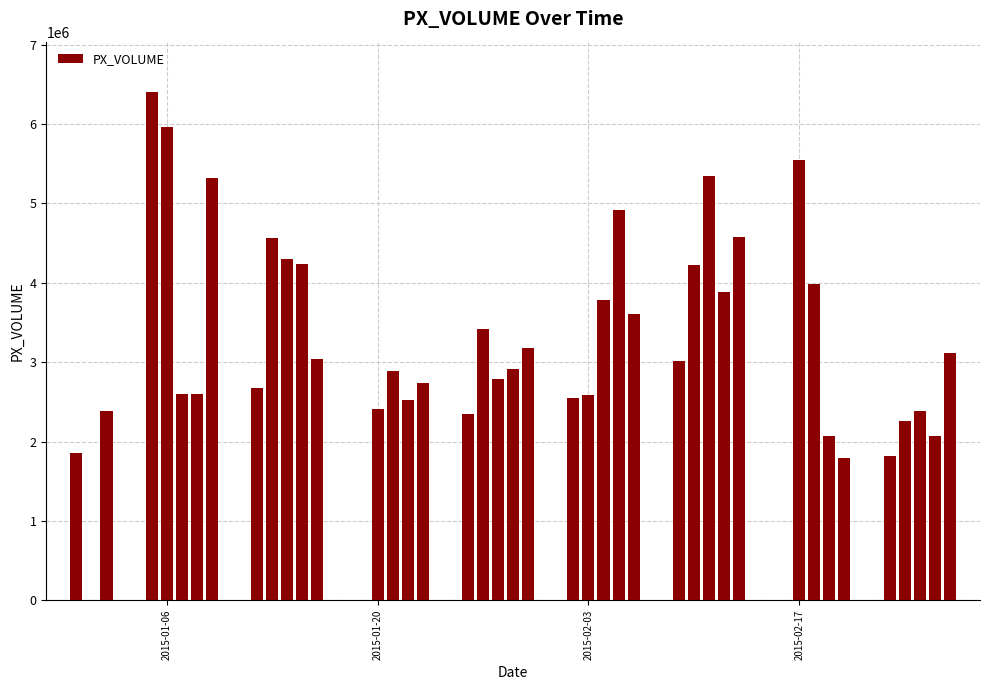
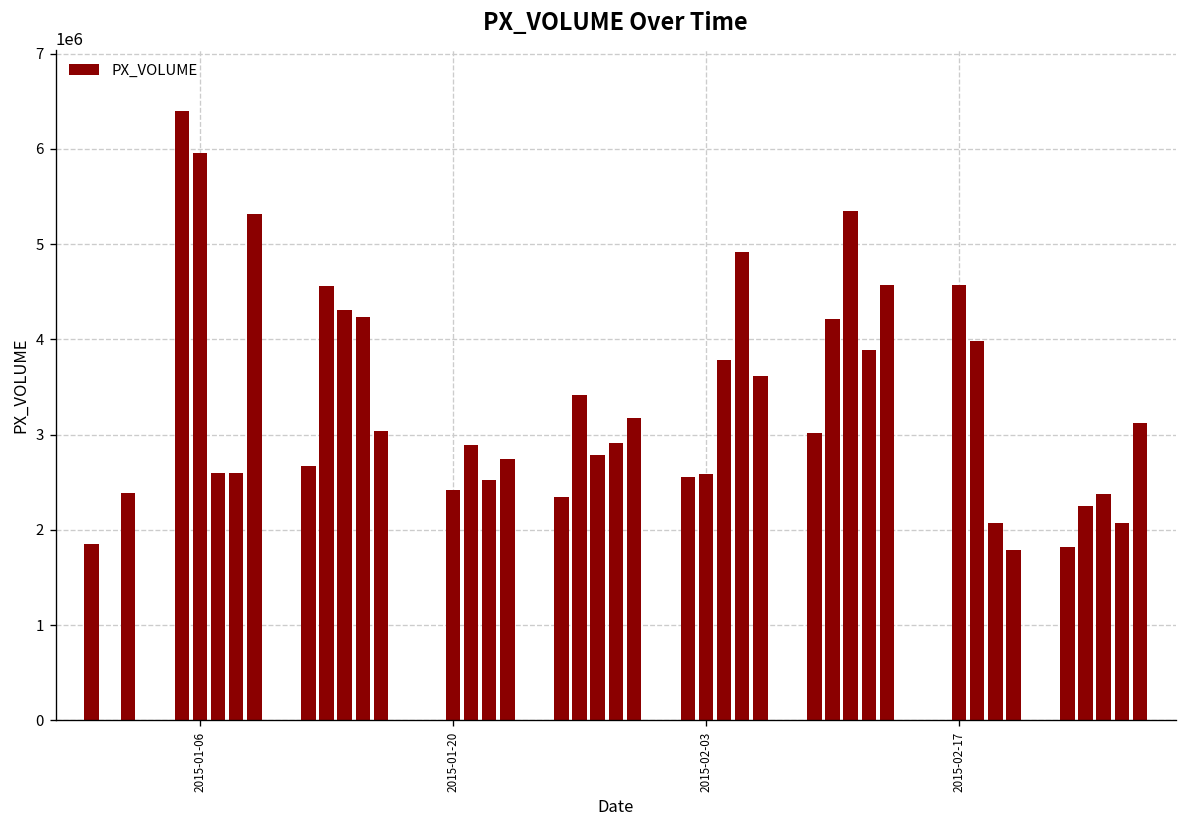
2015-02-17: 5500000 -> 4600000
